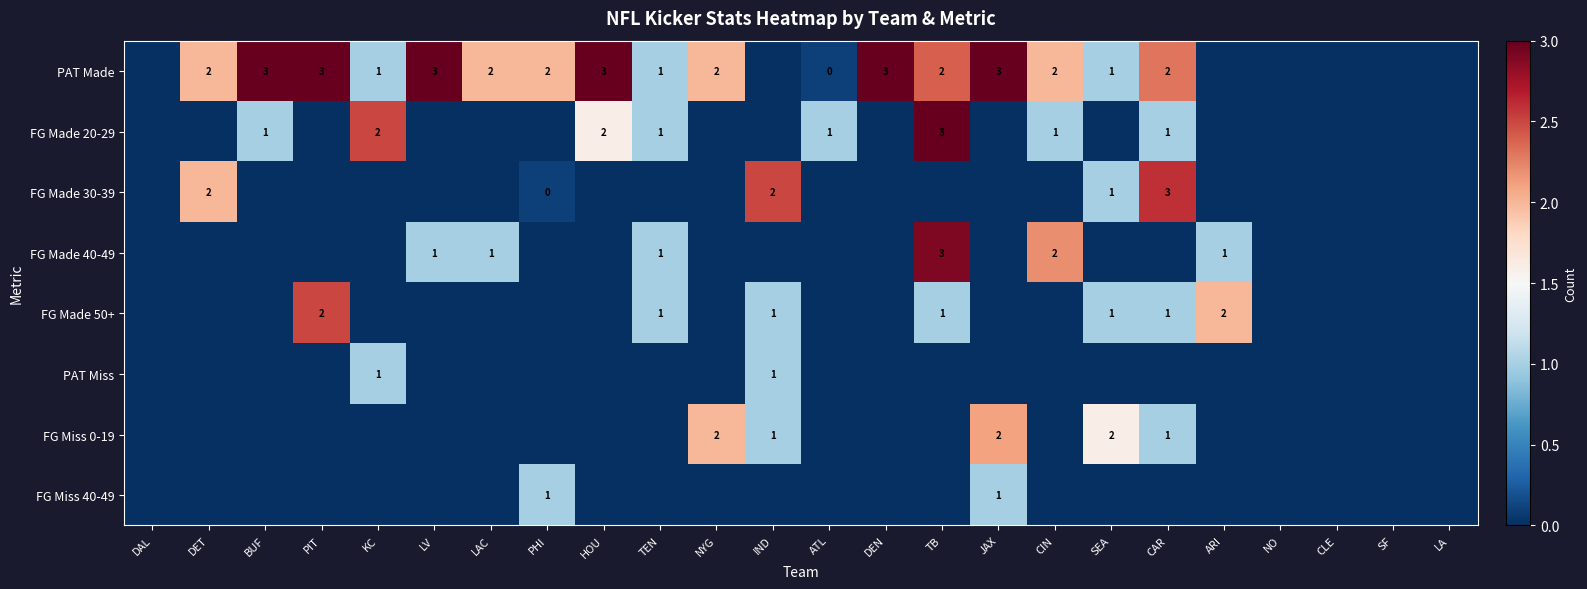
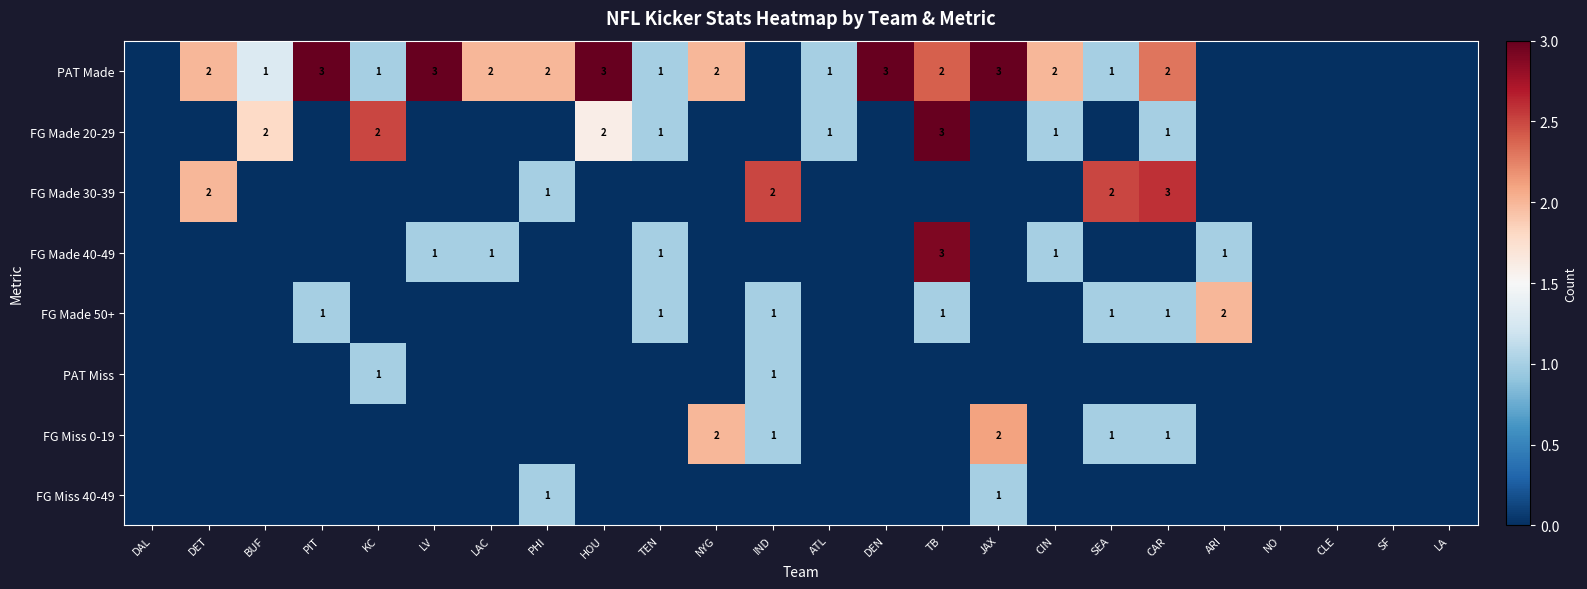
PAT Made, BUF: 3 -> 1
PAT Made, ATL: 0 -> 1
FG Made 20-29, BUF: 1 -> 2
FG Made 30-39, PHI: 0 -> 1
FG Made 30-39, SEA: 1 -> 2
FG Made 40-49, CIN: 2 -> 1
FG Made 50+, PIT: 2 -> 1
FG Miss 0-19, SEA: 2 -> 1
